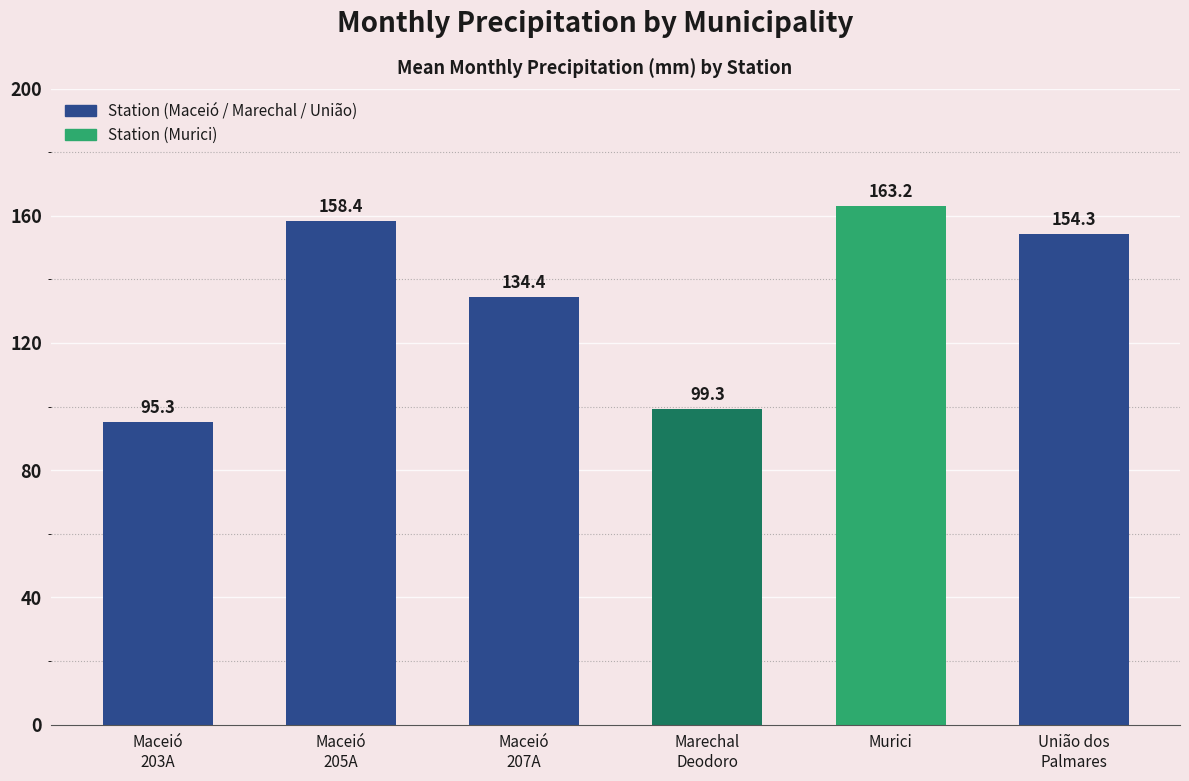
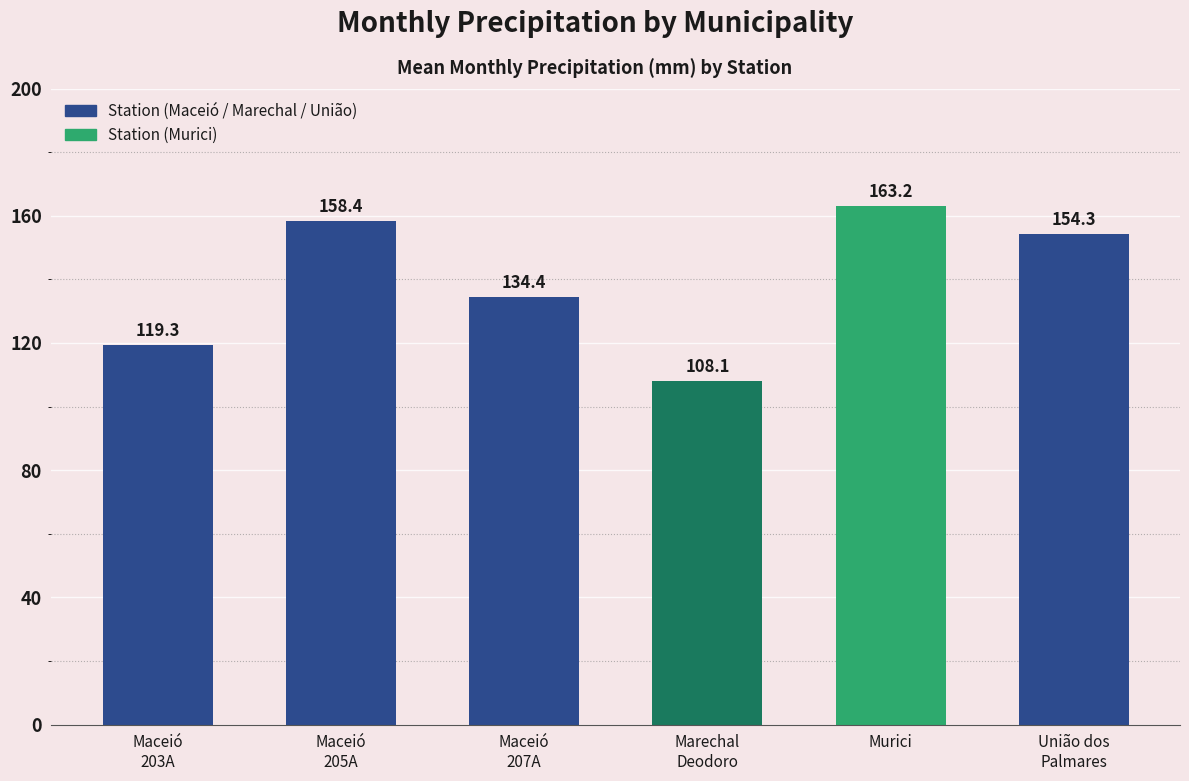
Maceió 203A: 95.3 -> 119.3
Marechal Deodoro: 99.3 -> 108.1
